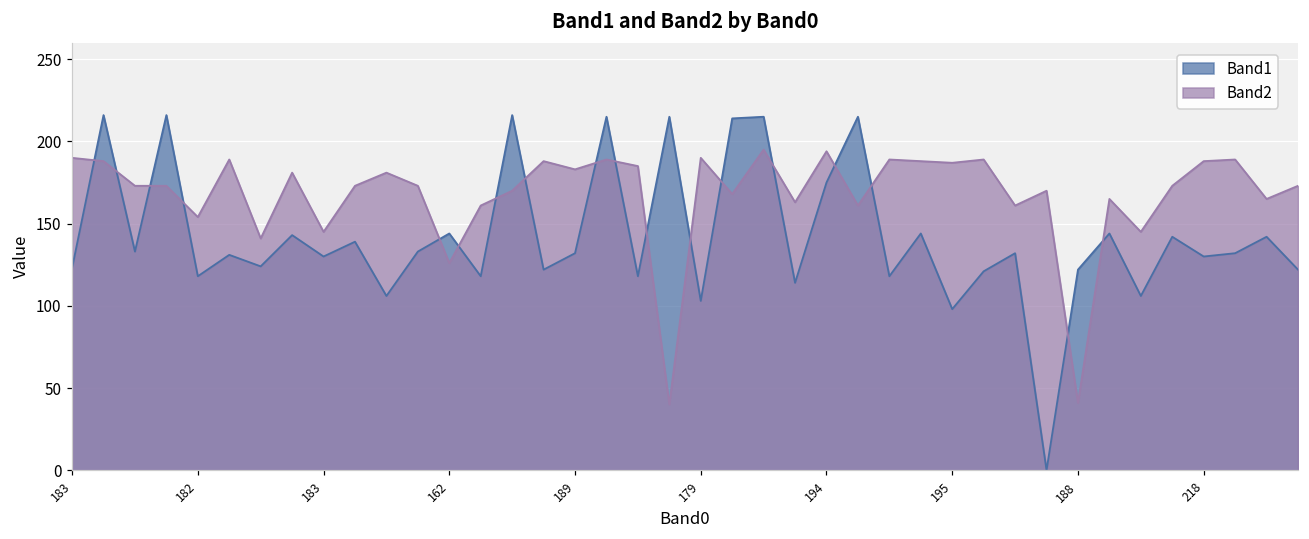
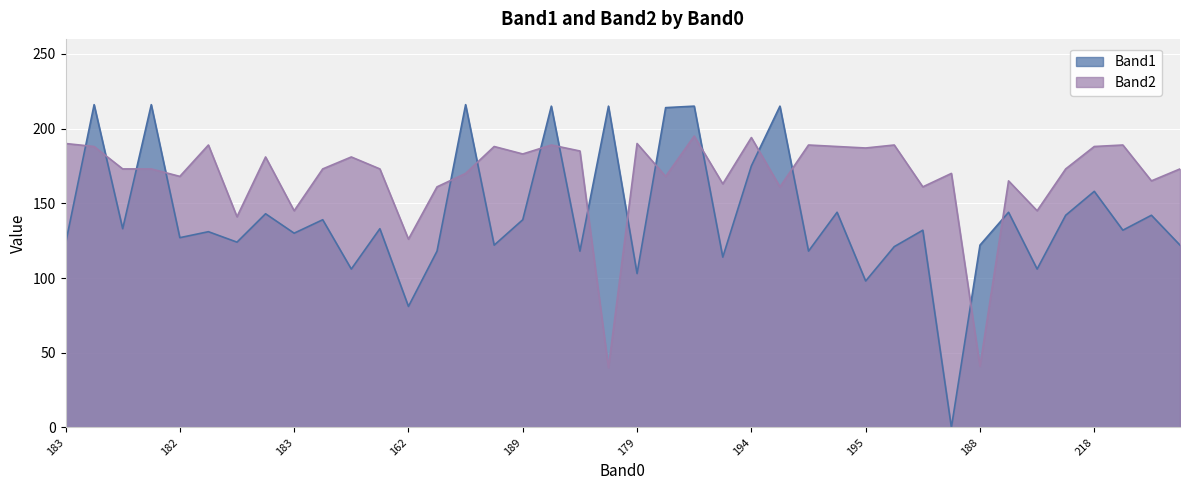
Band1, 182: 118 -> 127
Band2, 182: 154 -> 168
Band1, 162: 144 -> 81
Band1, 189: 132 -> 139
Band1, 218: 130 -> 158
